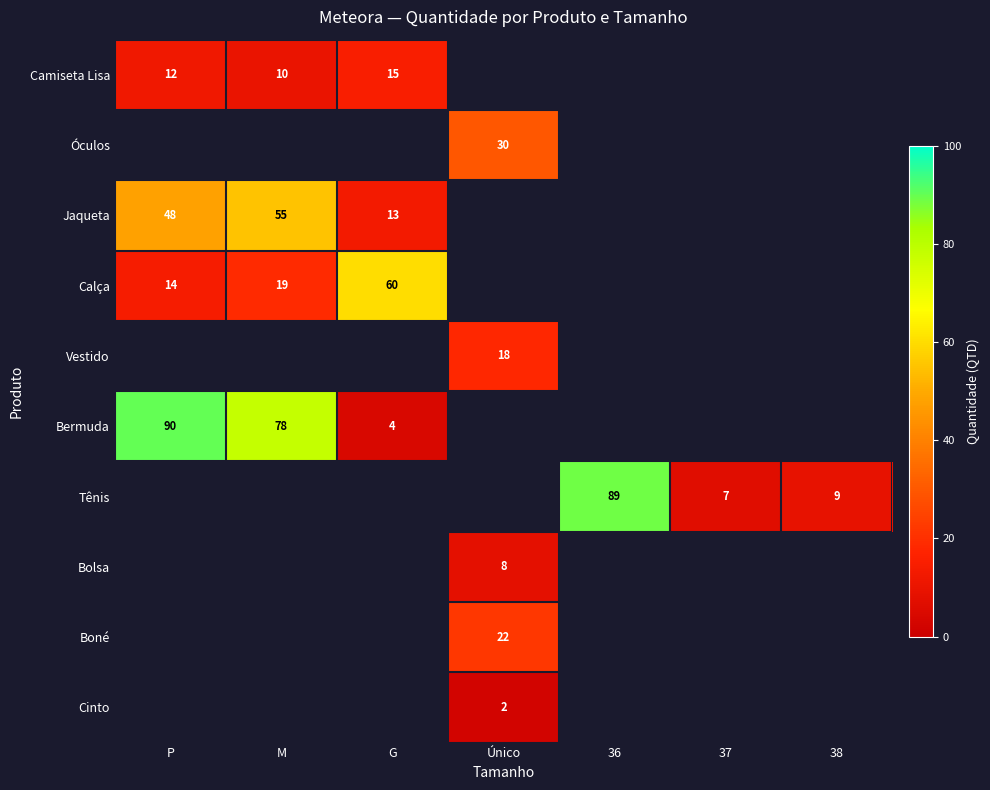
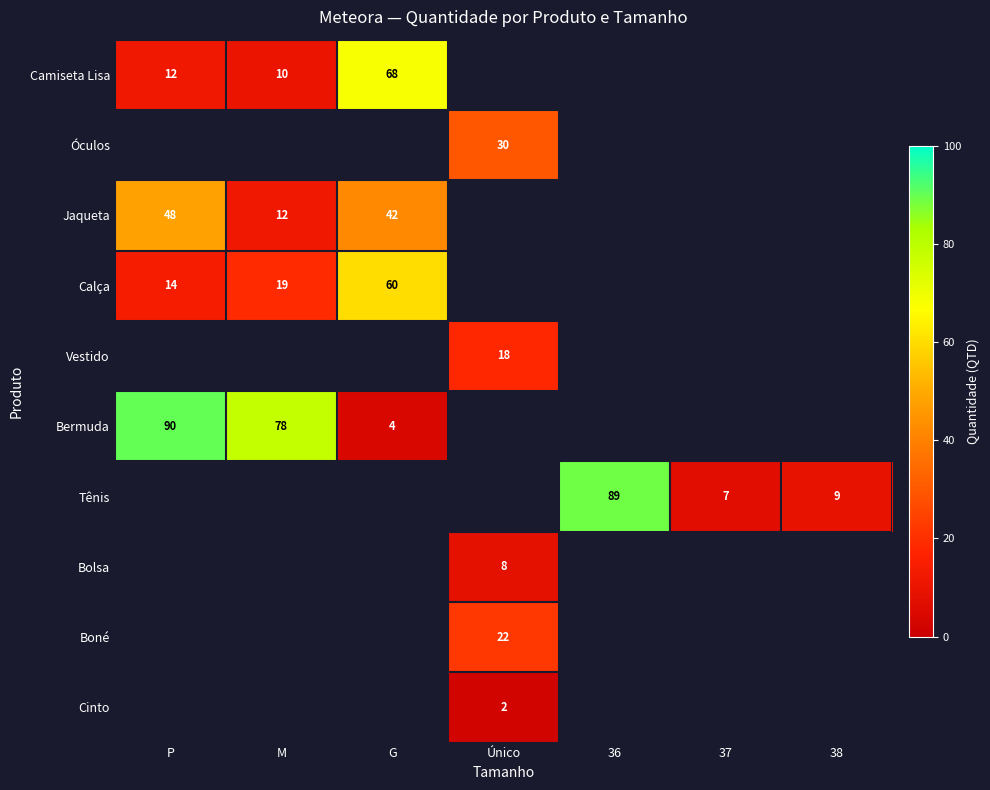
Camiseta Lisa, G: 15 -> 68
Jaqueta, M: 55 -> 12
Jaqueta, G: 13 -> 42
